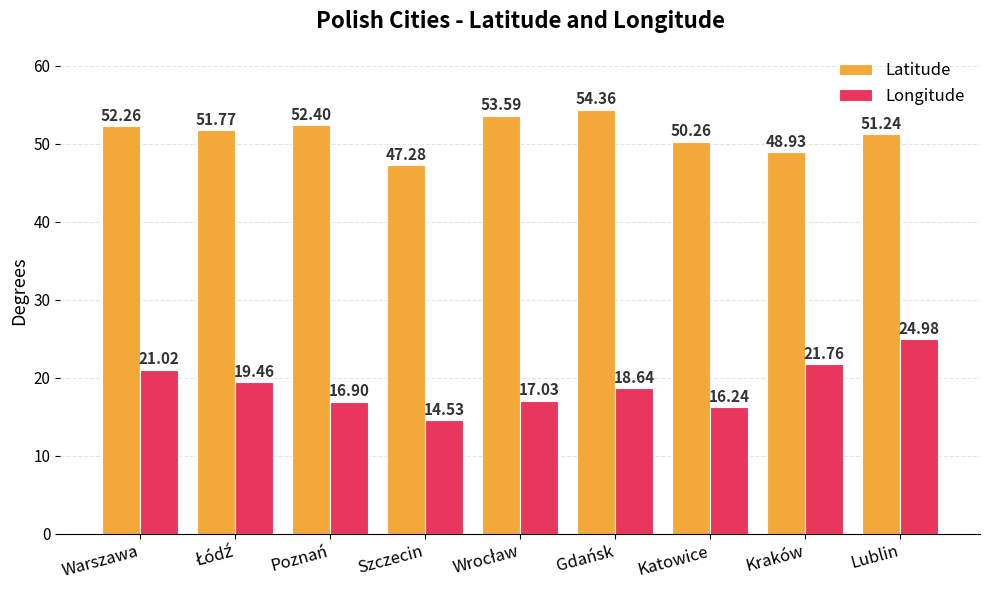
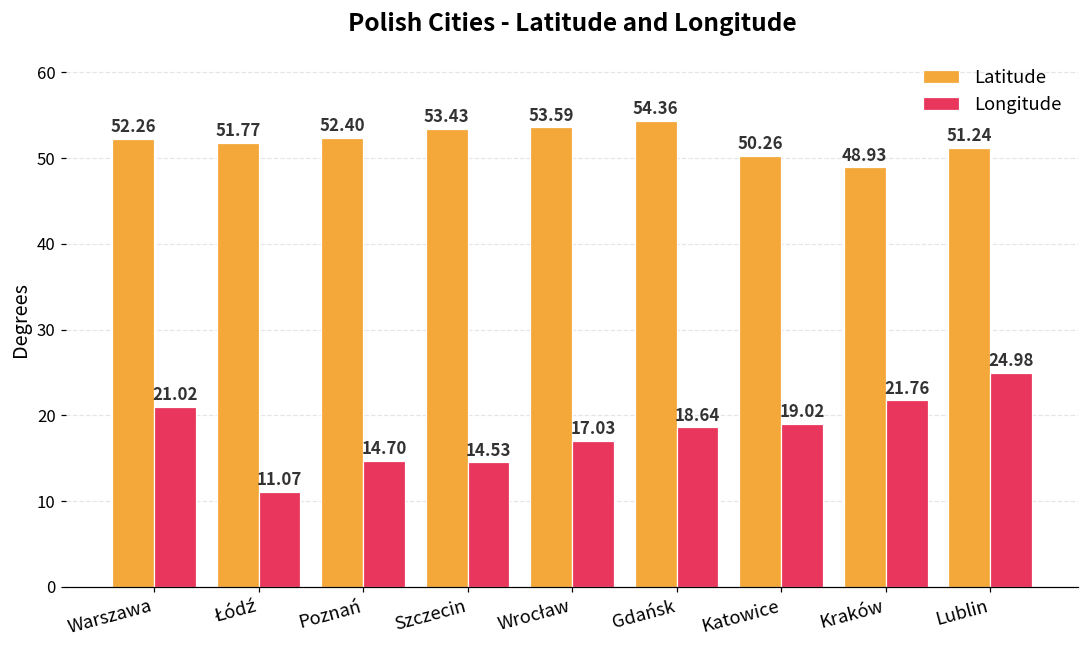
Longitude, Łódź: 19.46 -> 11.07
Longitude, Poznań: 16.90 -> 14.70
Latitude, Szczecin: 47.28 -> 53.43
Longitude, Katowice: 16.24 -> 19.02
